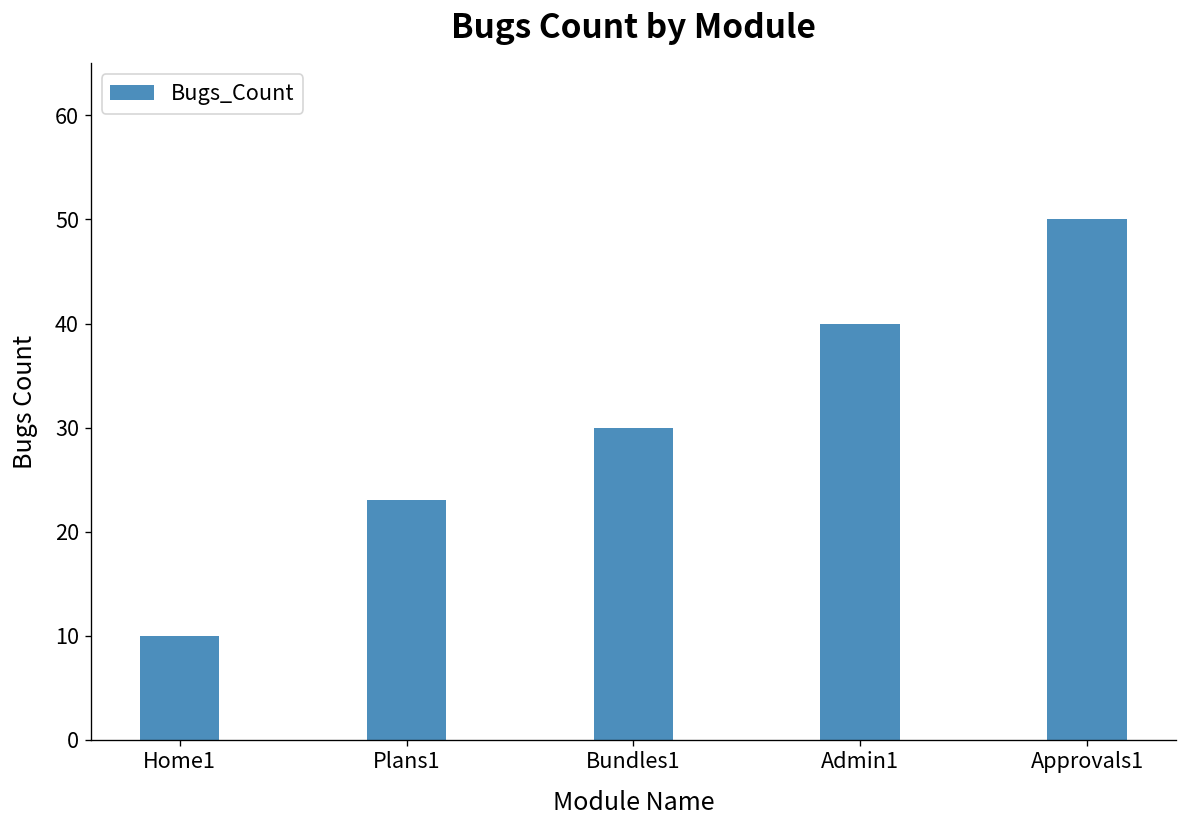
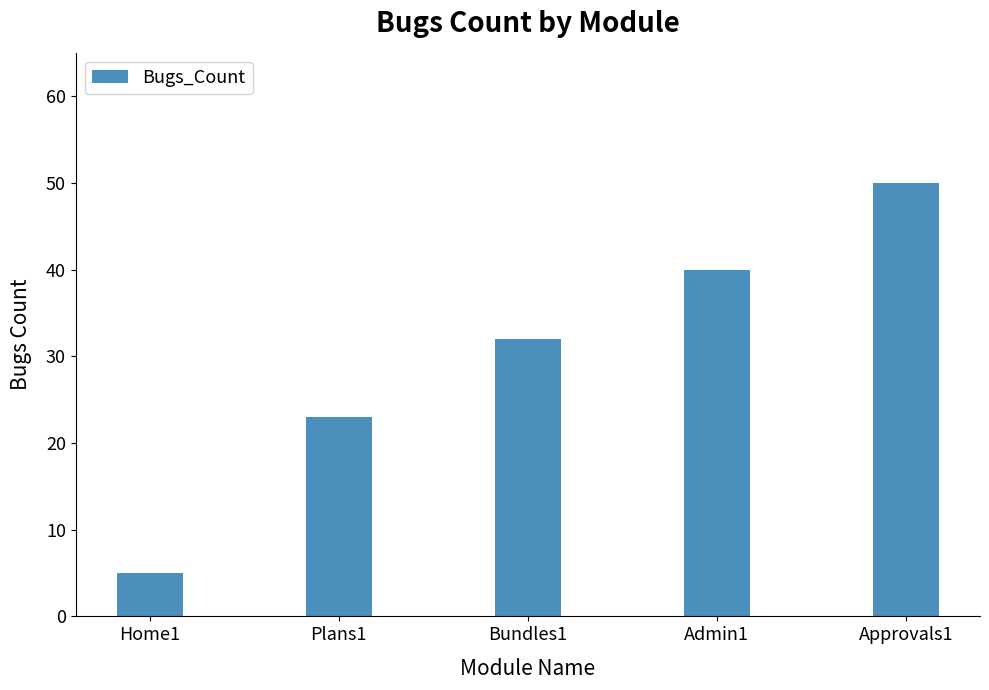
Home1: 10 -> 5
Bundles1: 30 -> 32
